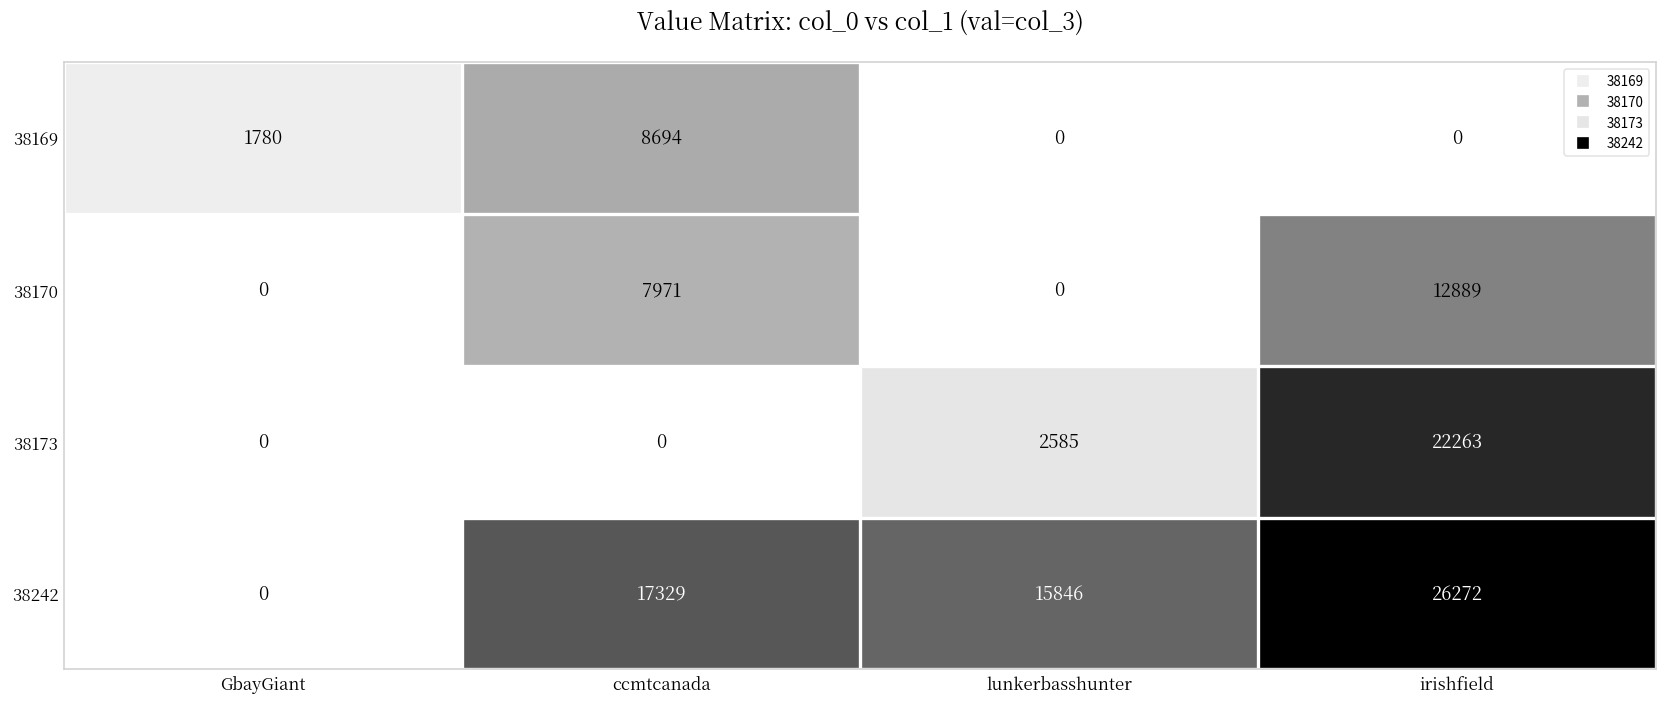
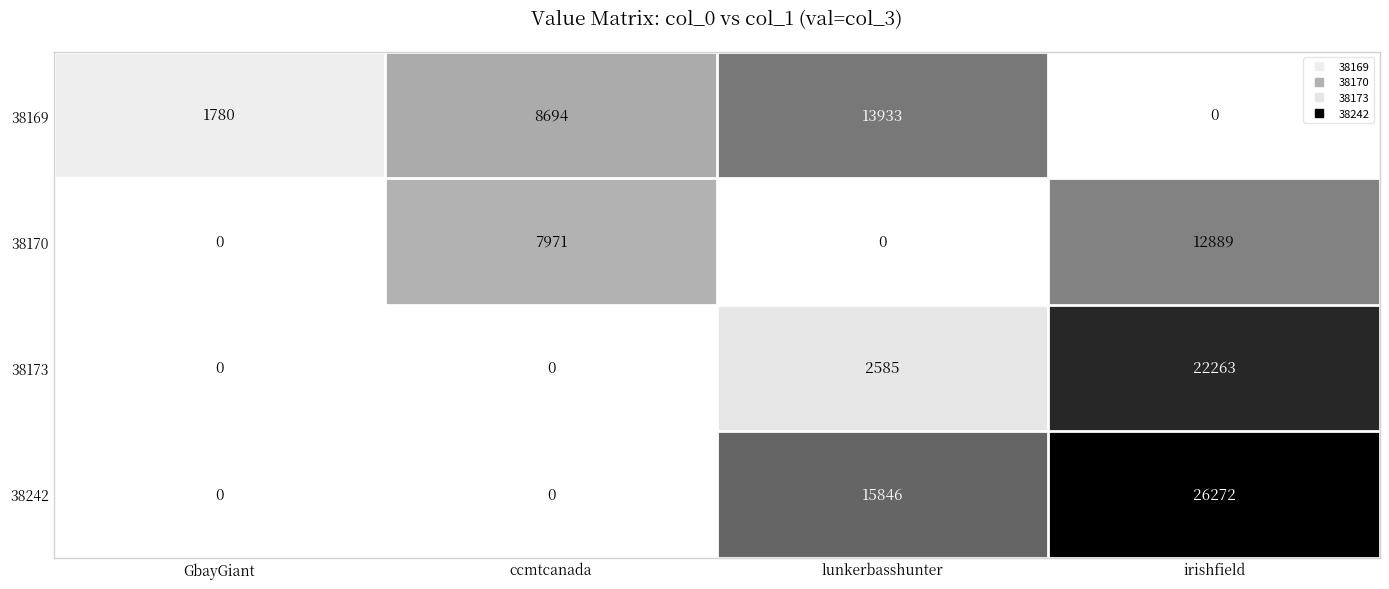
38169, lunkerbasshunter: 0 -> 13933
38242, ccmtcanada: 17329 -> 0
